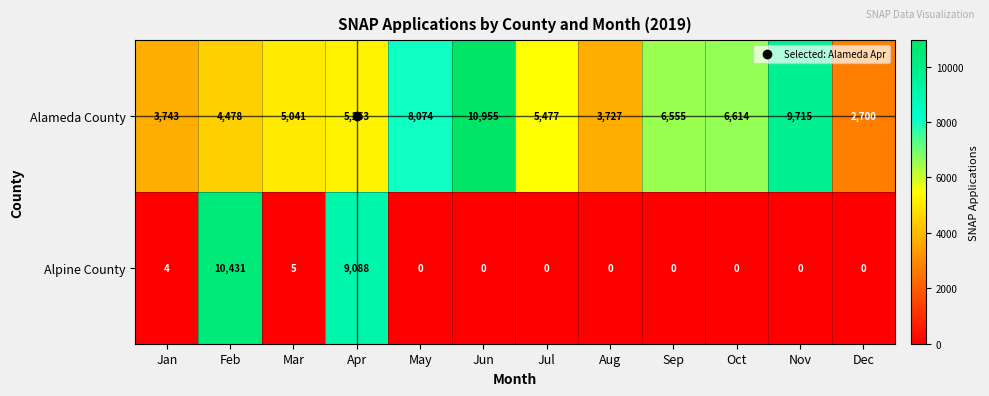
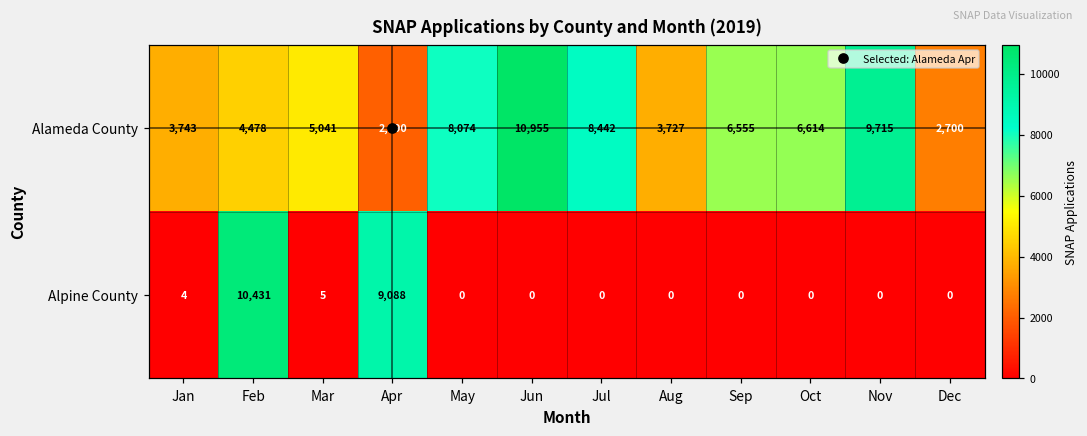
Alameda County, Apr: 5,253 -> 2,090
Alameda County, Jul: 5,477 -> 8,442
